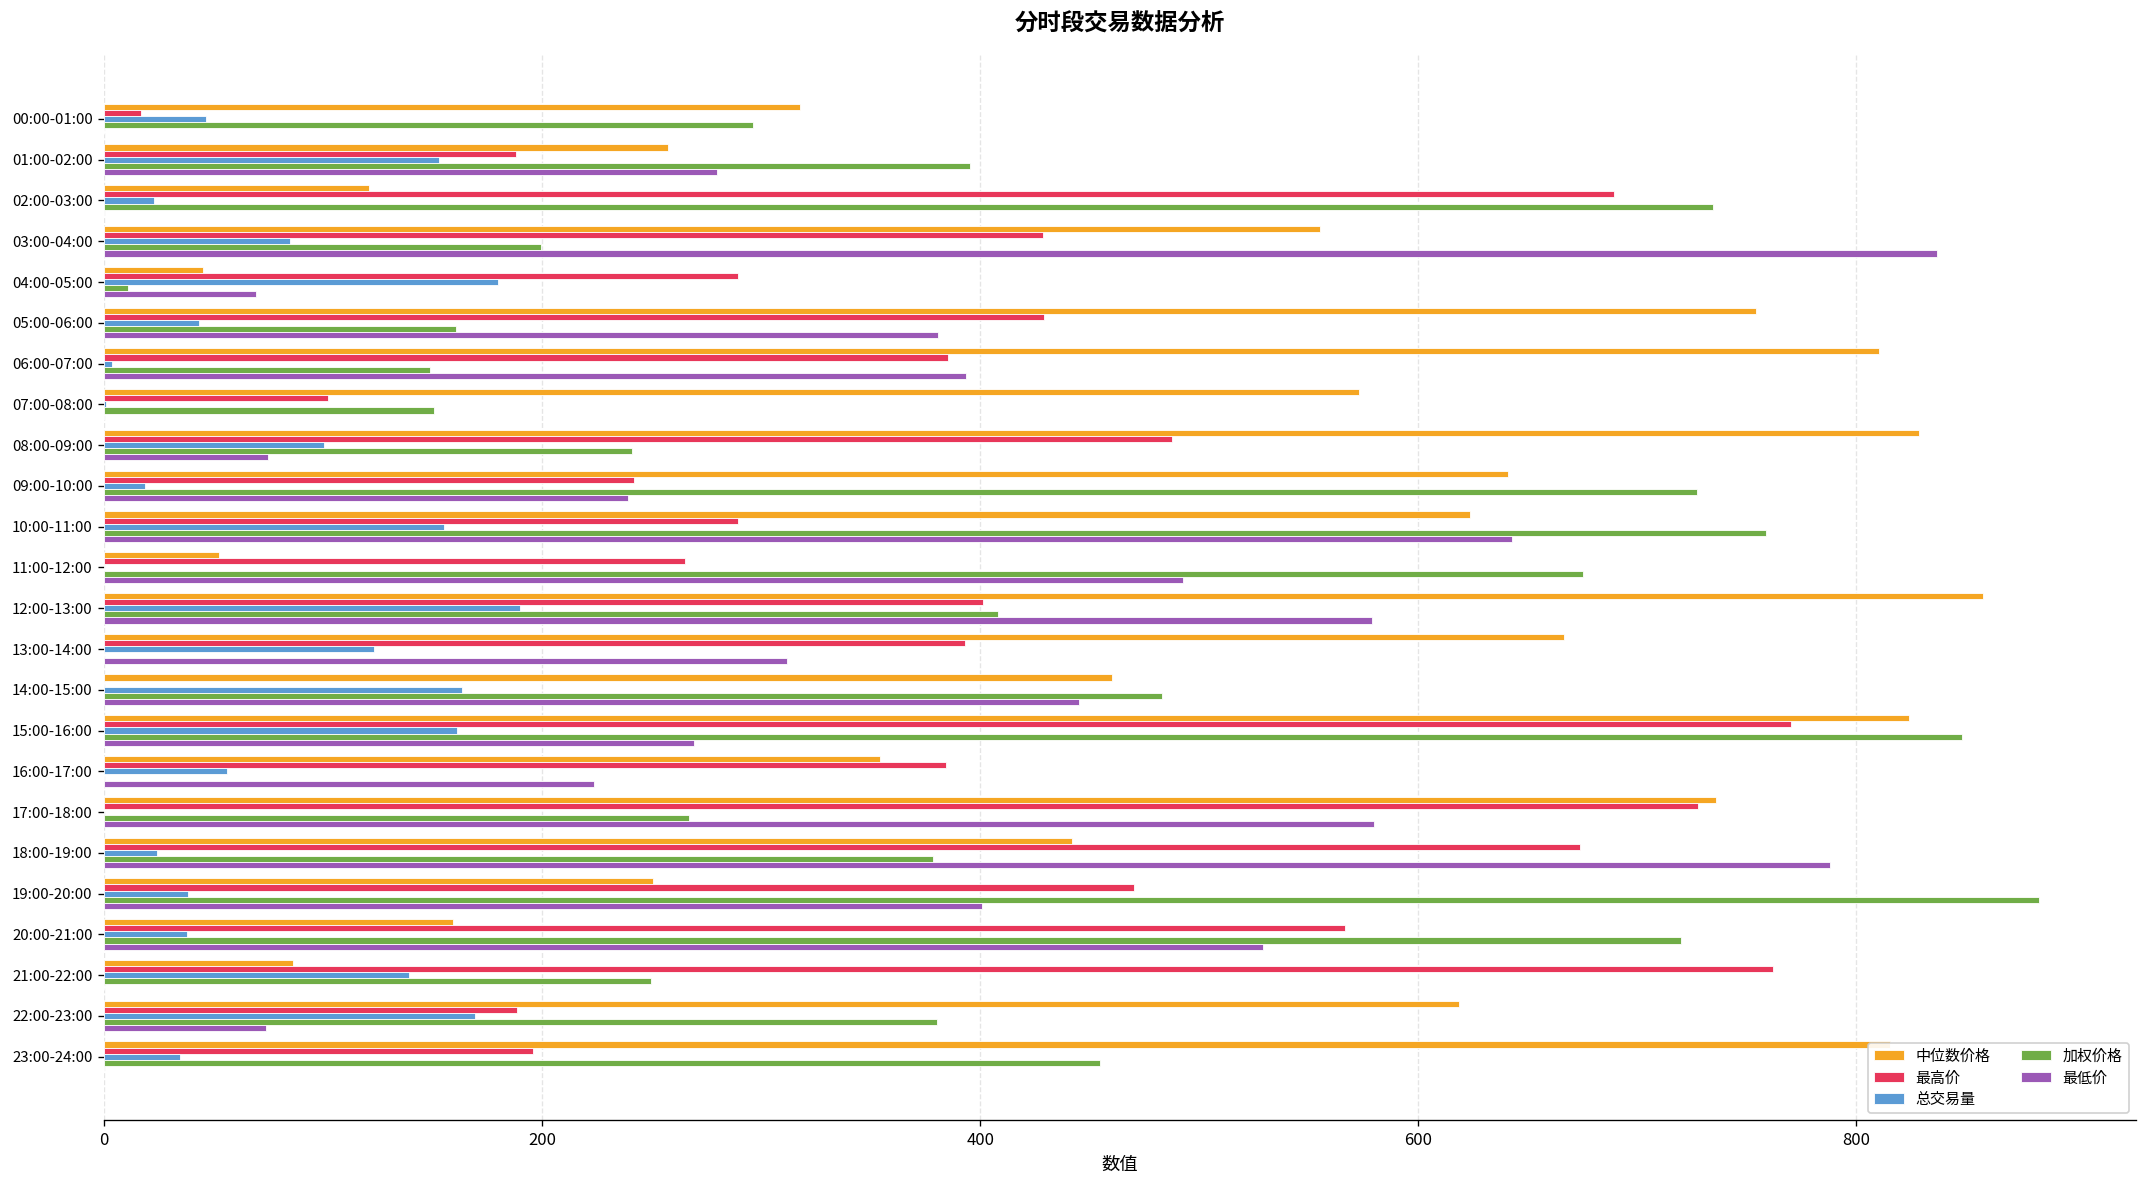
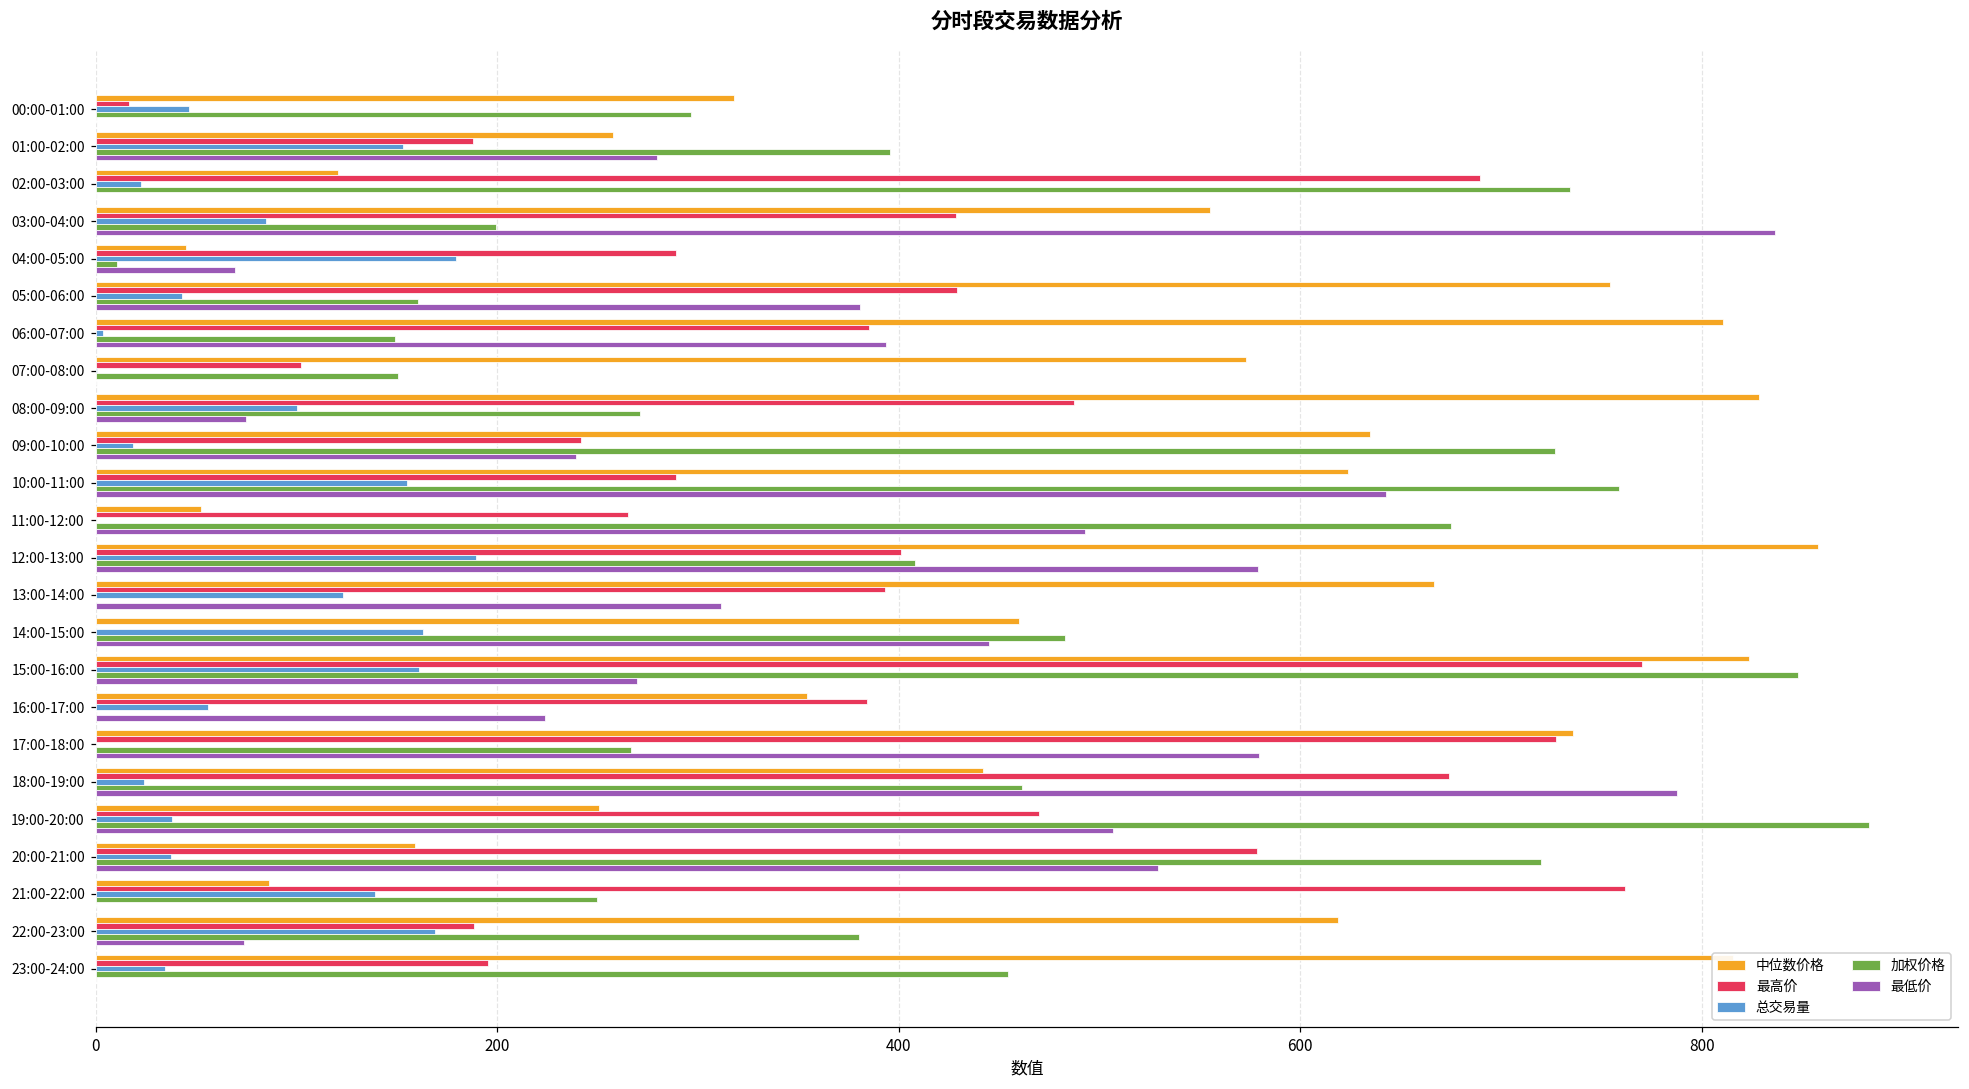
加权价格, 08:00-09:00: 241 -> 271
中位数价格, 09:00-10:00: 641 -> 635
加权价格, 18:00-19:00: 379 -> 461
最低价, 19:00-20:00: 401 -> 507
最高价, 20:00-21:00: 567 -> 578
